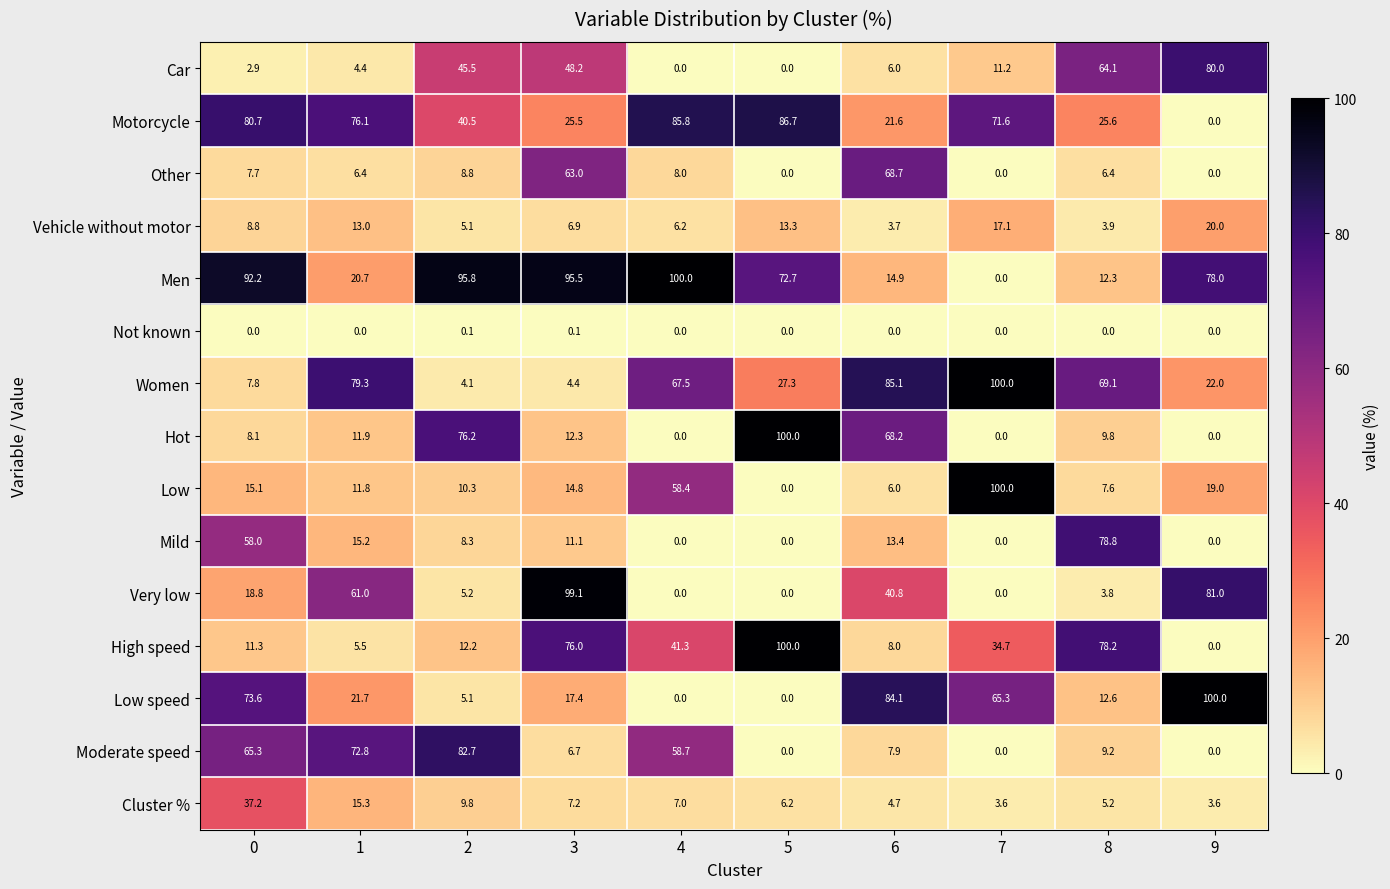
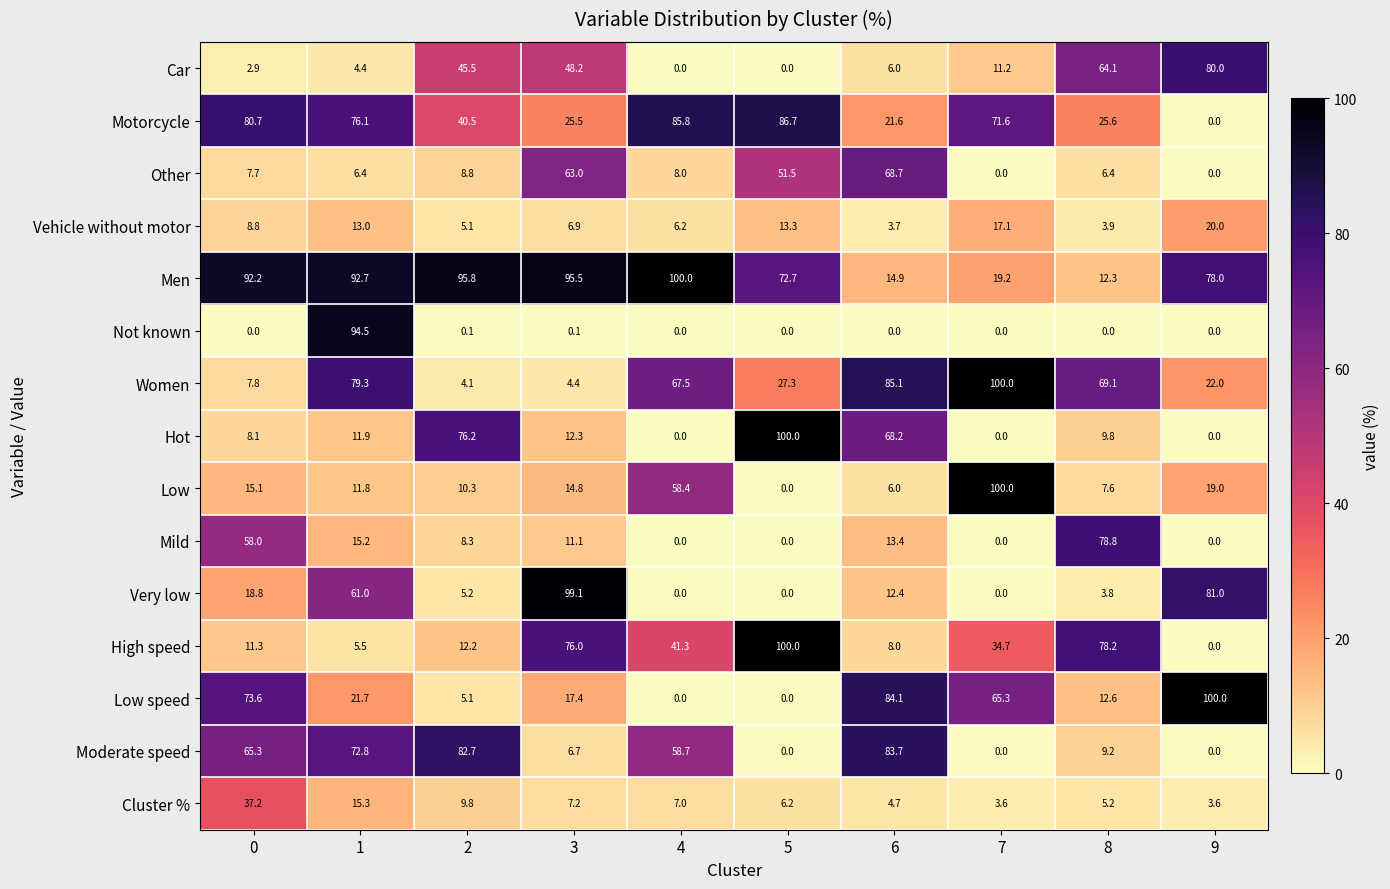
Other, 5: 0.0 -> 51.5
Men, 1: 20.7 -> 92.7
Men, 7: 0.0 -> 19.2
Not known, 1: 0.0 -> 94.5
Very low, 6: 40.8 -> 12.4
Moderate speed, 6: 7.9 -> 83.7
